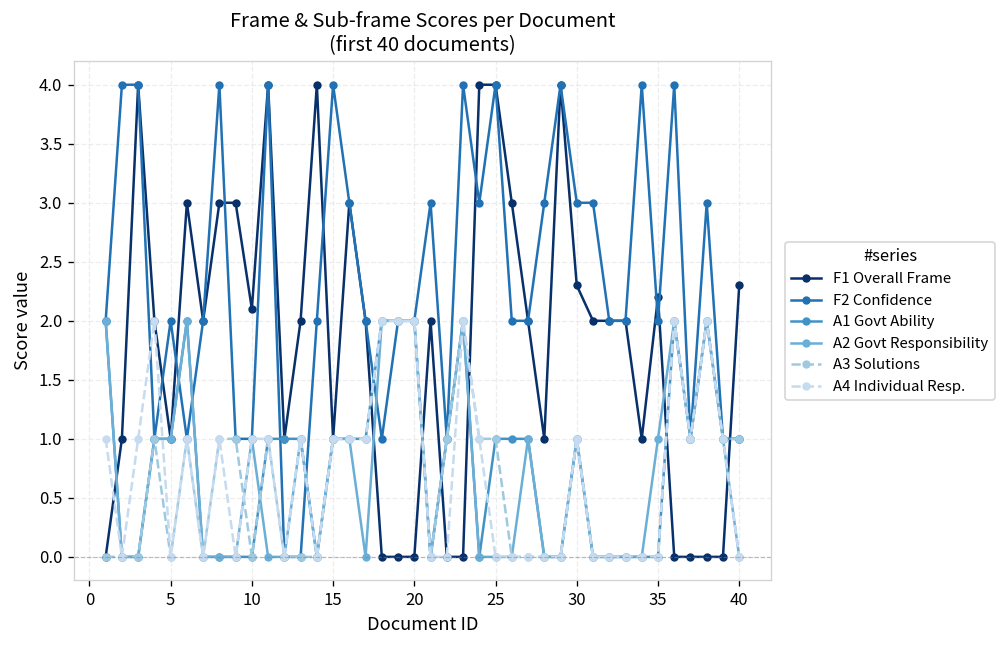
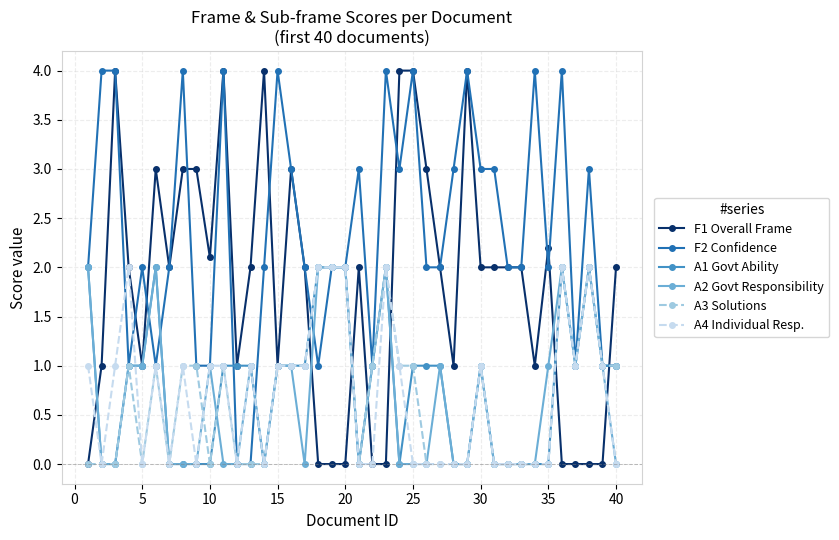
F1 Overall Frame, 30: 2.3 -> 2.0
F1 Overall Frame, 40: 2.3 -> 2.0
